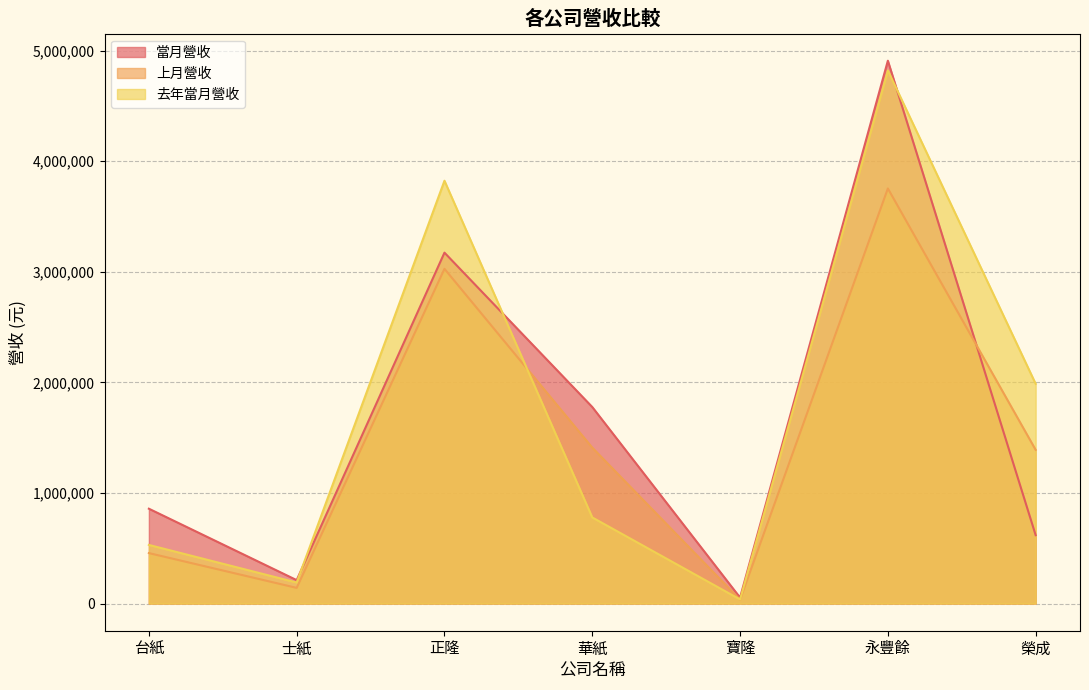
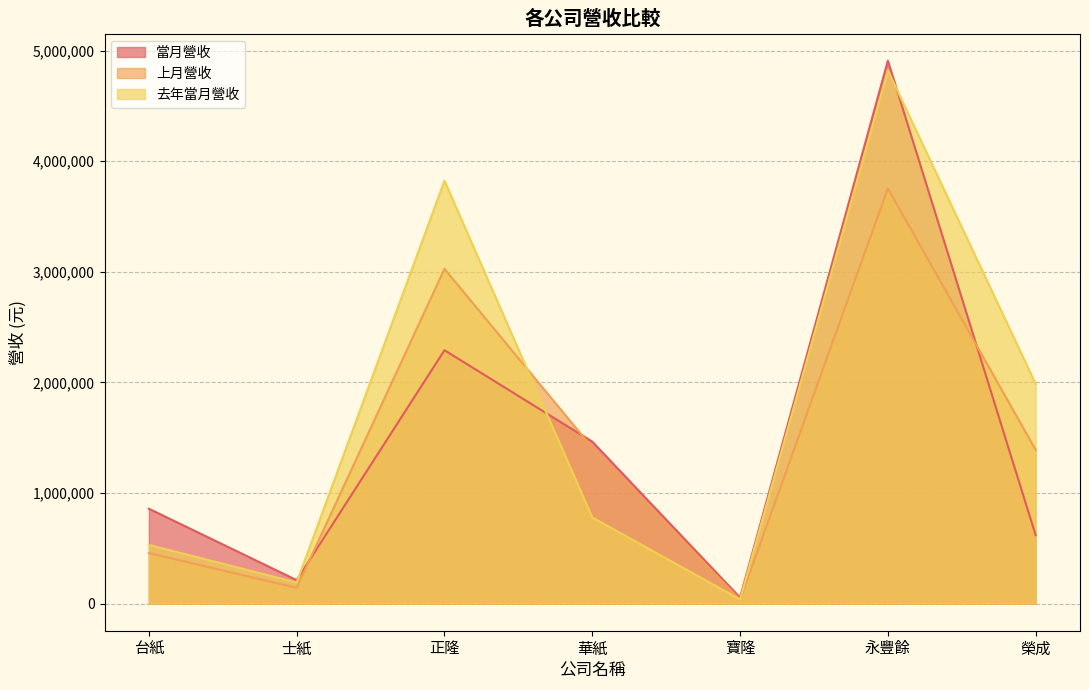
當月營收, 正隆: 3,170,000 -> 2,290,000
當月營收, 華紙: 1,780,000 -> 1,460,000
